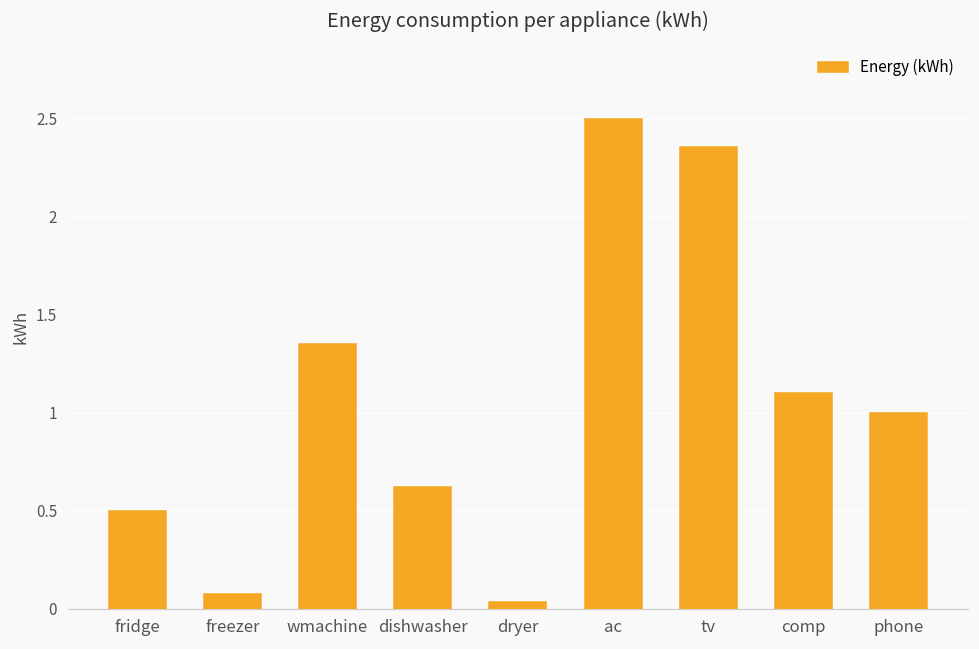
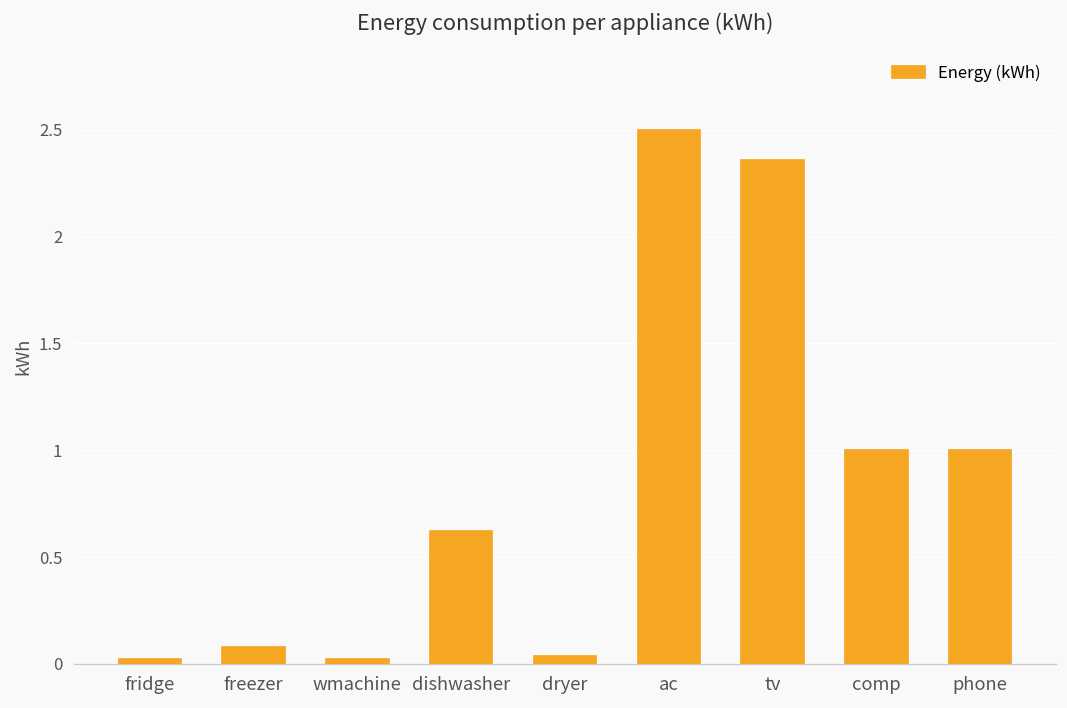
fridge: 0.50 -> 0.03
wmachine: 1.35 -> 0.02
comp: 1.1 -> 1.0
